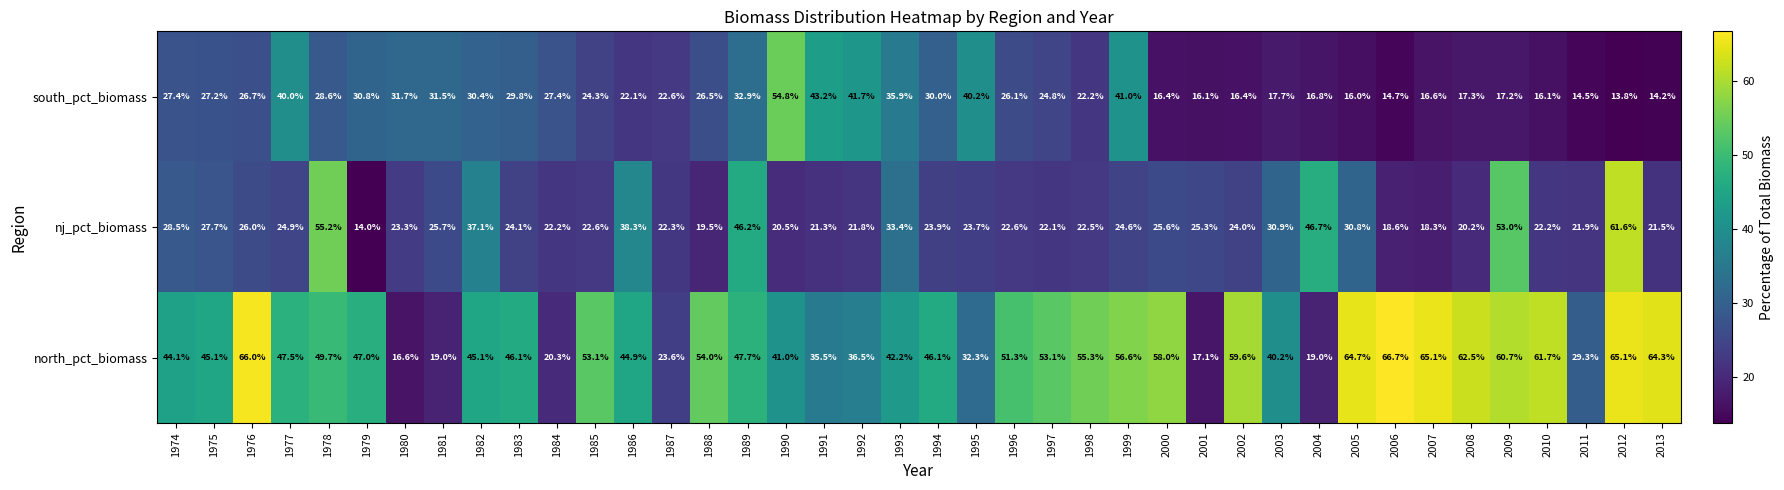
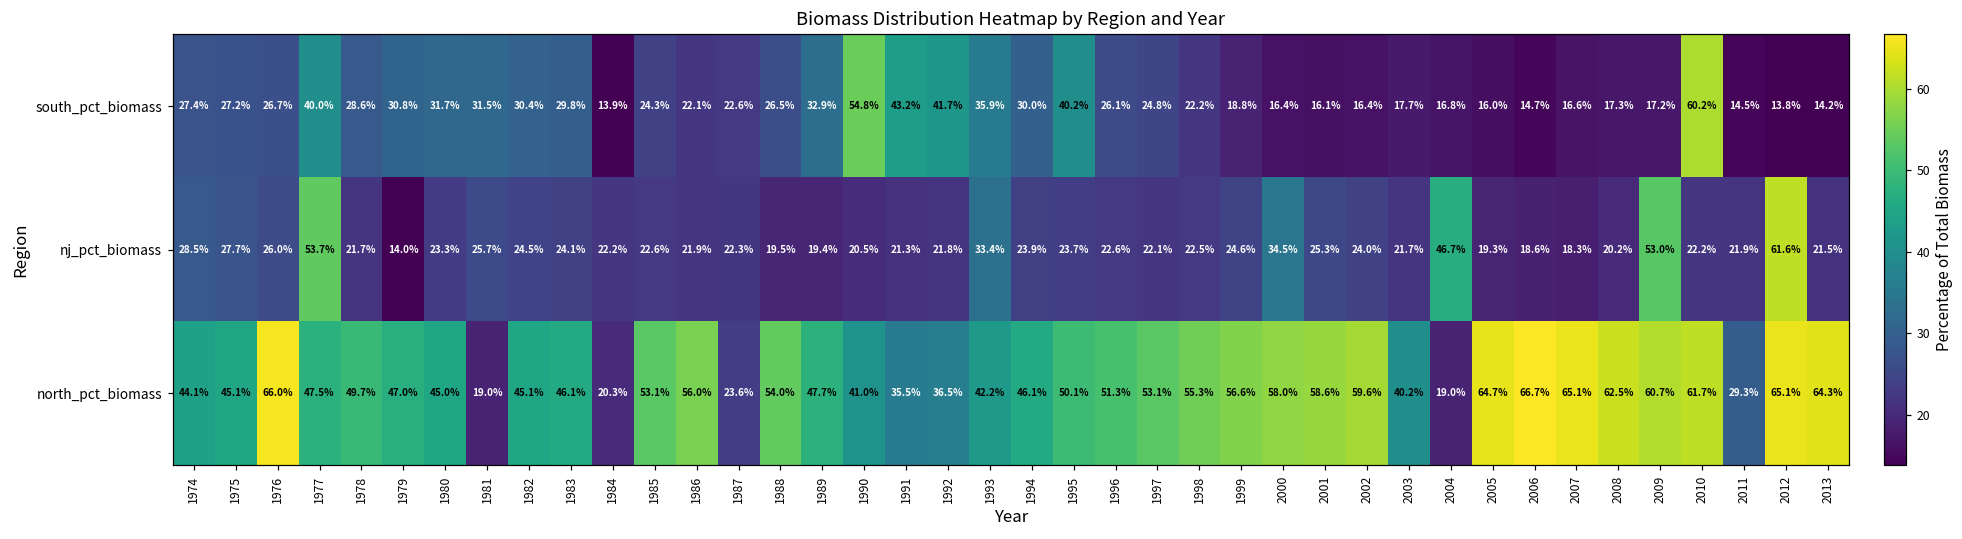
south_pct_biomass, 1984: 27.4% -> 13.9%
south_pct_biomass, 1999: 41.0% -> 18.8%
south_pct_biomass, 2010: 16.1% -> 60.2%
nj_pct_biomass, 1977: 24.9% -> 53.7%
nj_pct_biomass, 1978: 55.2% -> 21.7%
nj_pct_biomass, 1982: 37.1% -> 24.5%
nj_pct_biomass, 1986: 38.3% -> 21.9%
nj_pct_biomass, 1989: 46.2% -> 19.4%
nj_pct_biomass, 2000: 25.6% -> 34.5%
nj_pct_biomass, 2003: 30.9% -> 21.7%
nj_pct_biomass, 2005: 30.8% -> 19.3%
north_pct_biomass, 1980: 16.6% -> 45.0%
north_pct_biomass, 1986: 44.9% -> 56.0%
north_pct_biomass, 1995: 32.3% -> 50.1%
north_pct_biomass, 2001: 17.1% -> 58.6%
